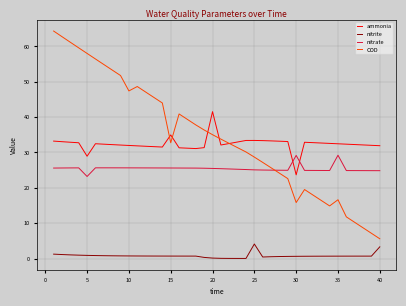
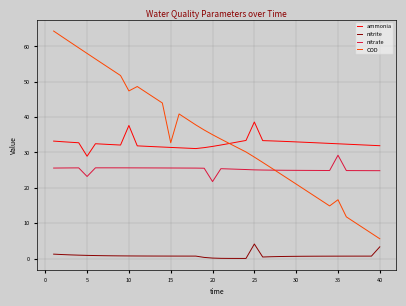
ammonia, 10: 32 -> 38
ammonia, 15: 35 -> 31
ammonia, 20: 42 -> 32
nitrate, 20: 25 -> 22
ammonia, 25: 33 -> 39
ammonia, 30: 24 -> 33
nitrate, 30: 29 -> 25
COD, 30: 16 -> 21
